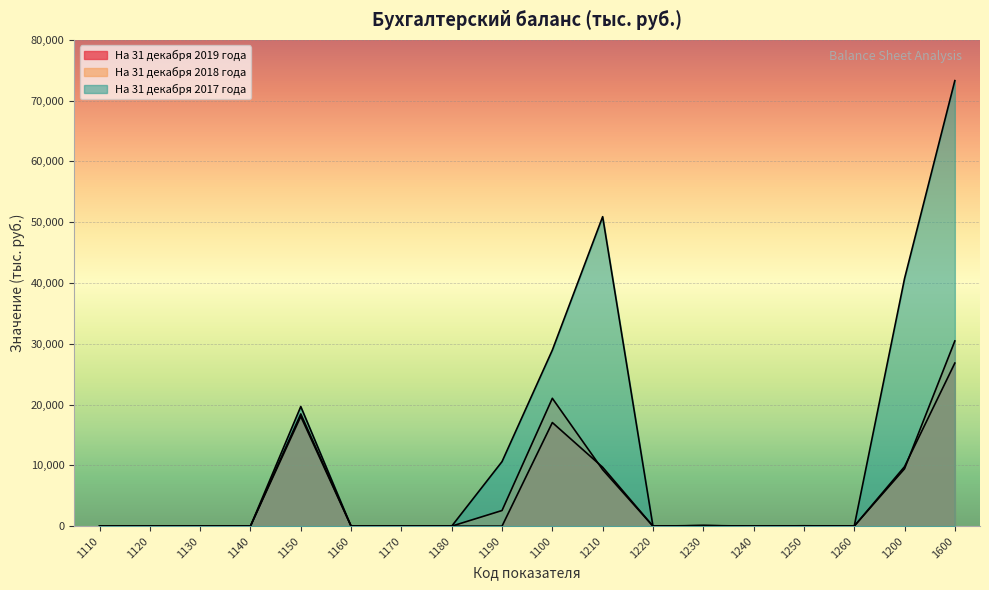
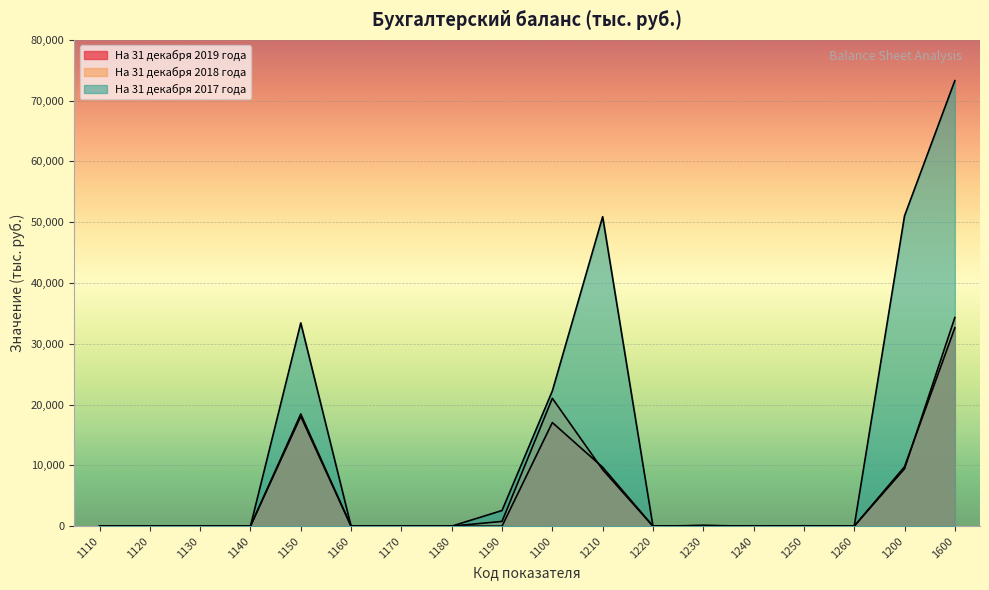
На 31 декабря 2017 года, 1150: 20,000 -> 33,000
На 31 декабря 2018 года, 1190: 3,000 -> 1,000
На 31 декабря 2017 года, 1190: 11,000 -> 3,000
На 31 декабря 2017 года, 1100: 29,000 -> 22,000
На 31 декабря 2017 года, 1200: 41,000 -> 51,000
На 31 декабря 2019 года, 1600: 27,000 -> 33,000
На 31 декабря 2018 года, 1600: 30,000 -> 34,000
